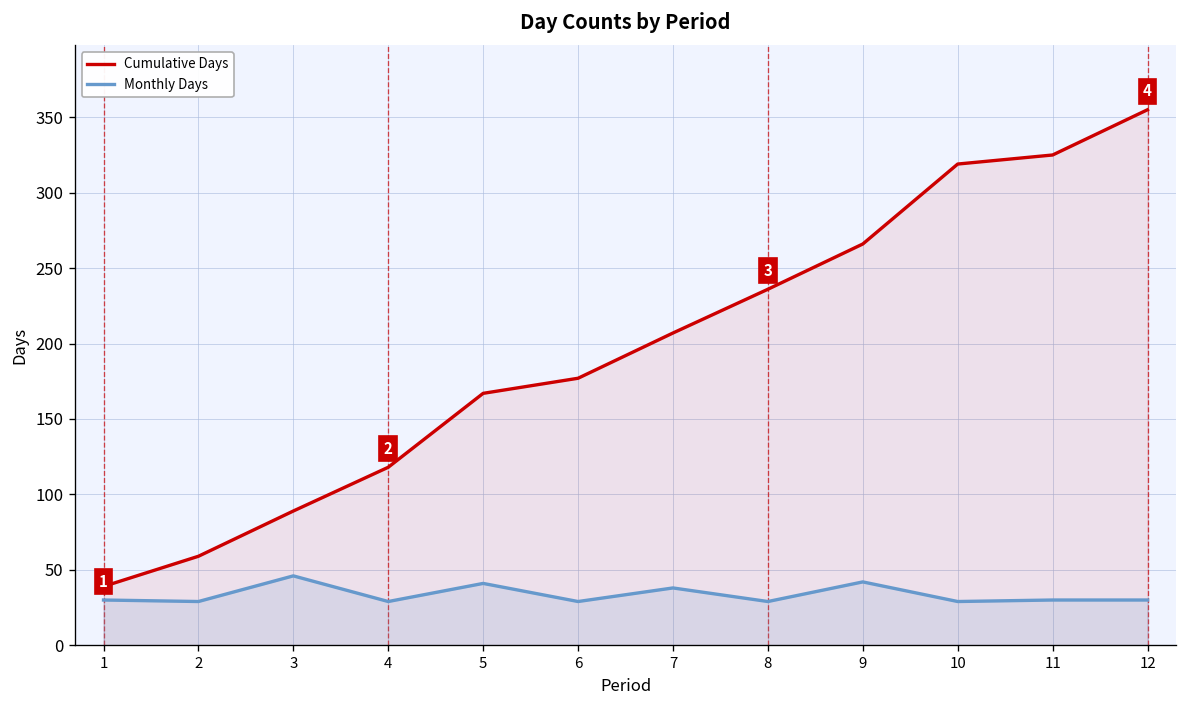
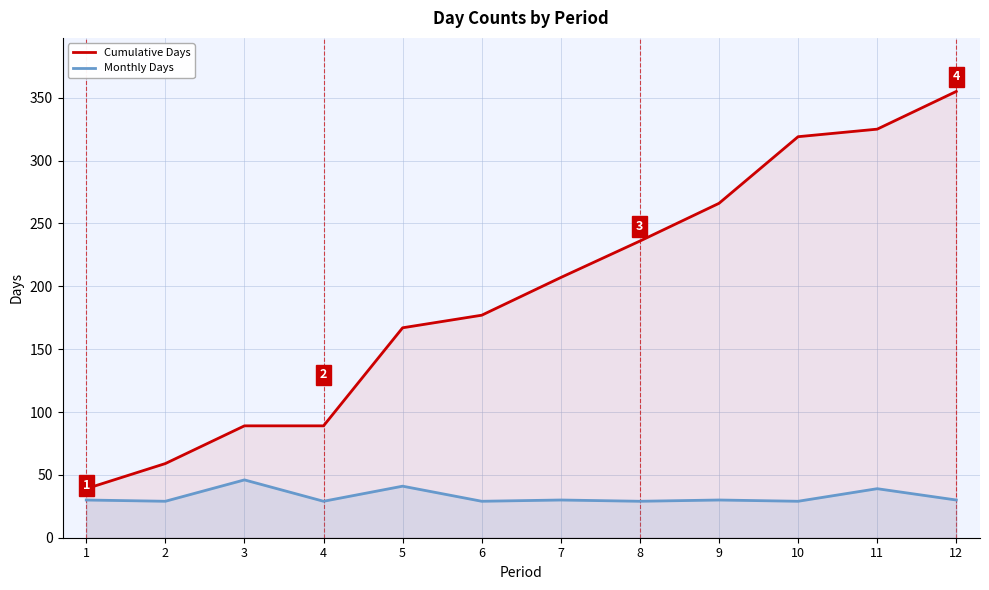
Cumulative Days, 4: 118 -> 89
Monthly Days, 7: 38 -> 30
Monthly Days, 9: 42 -> 30
Monthly Days, 11: 30 -> 39
